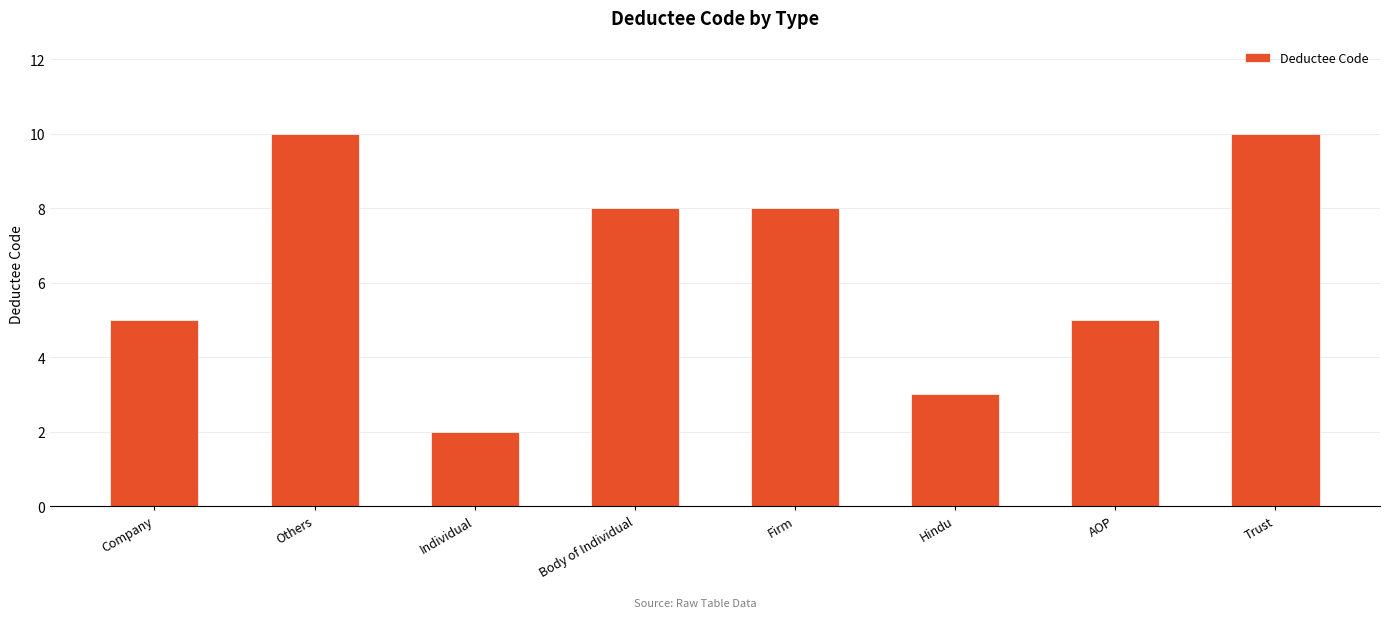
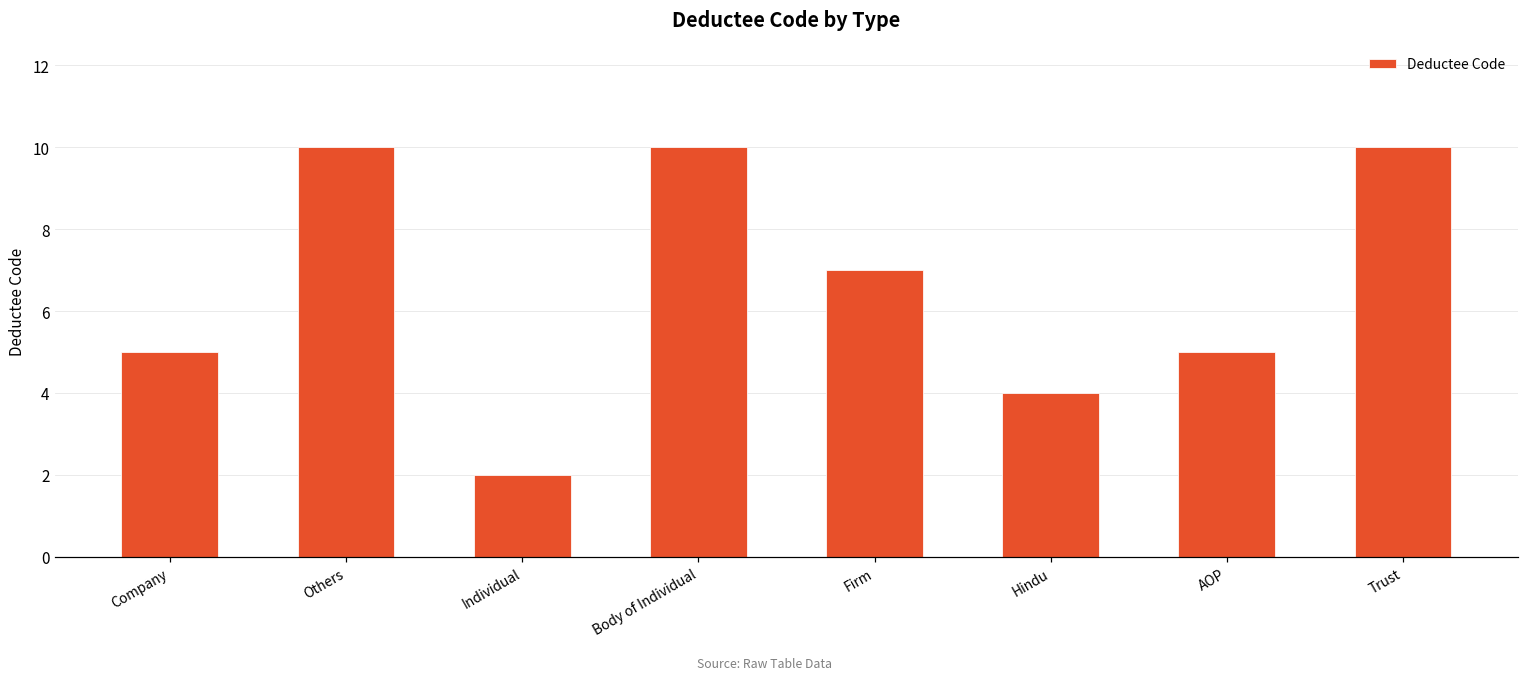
Body of Individual: 8 -> 10
Firm: 8 -> 7
Hindu: 3 -> 4
